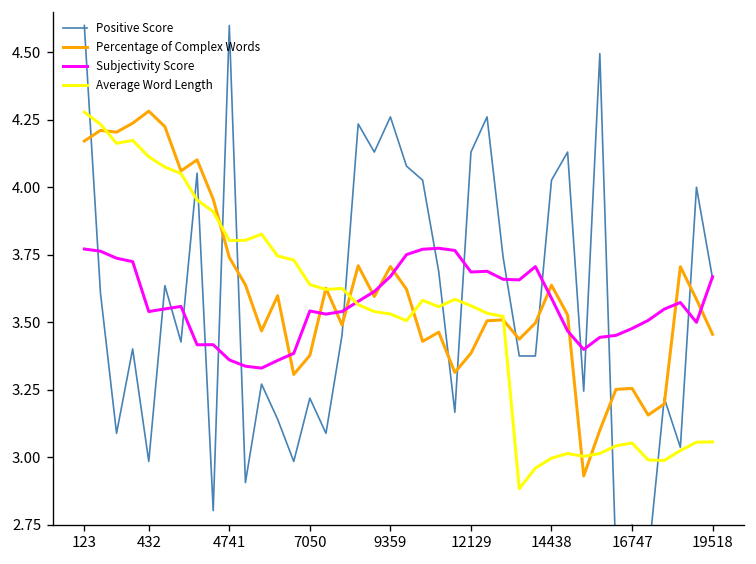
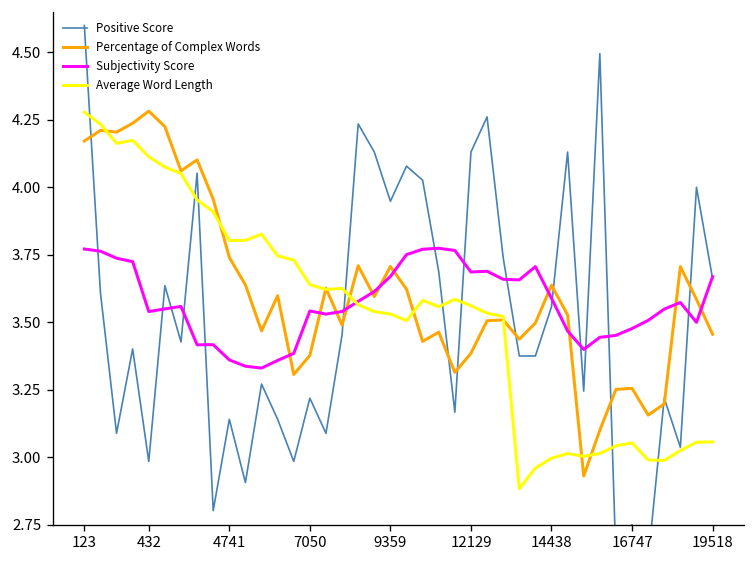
Positive Score, 4741: 4.60 -> 3.14
Positive Score, 9359: 4.26 -> 3.95
Positive Score, 14438: 4.03 -> 3.56
